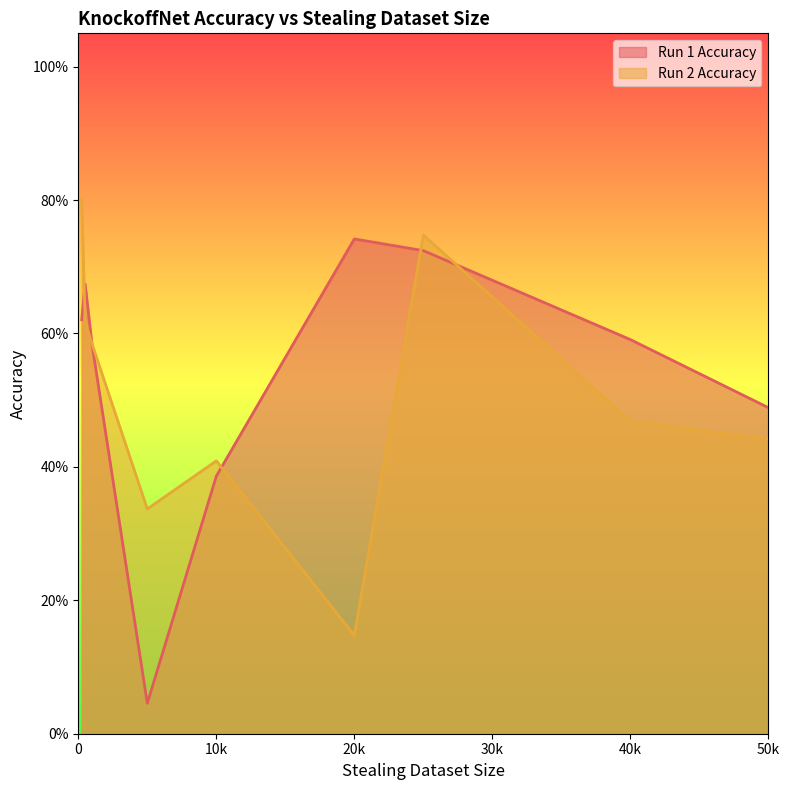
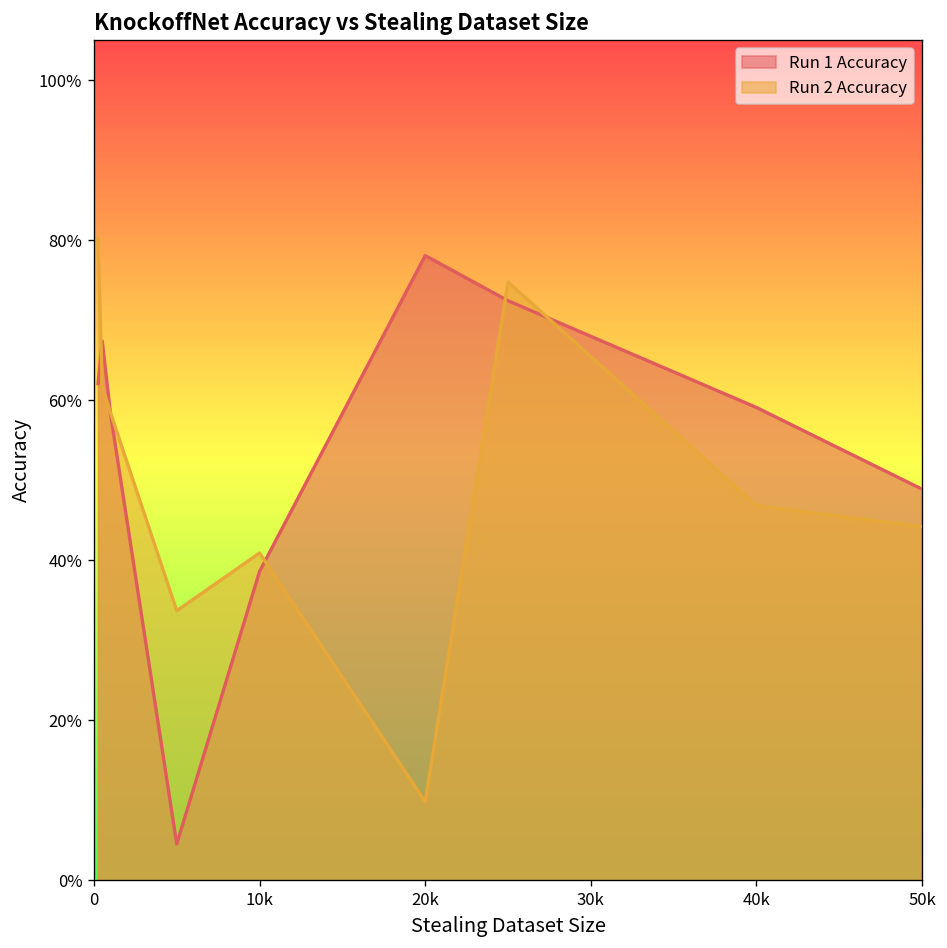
Run 1 Accuracy, 20k: 74% -> 78%
Run 2 Accuracy, 20k: 15% -> 10%
